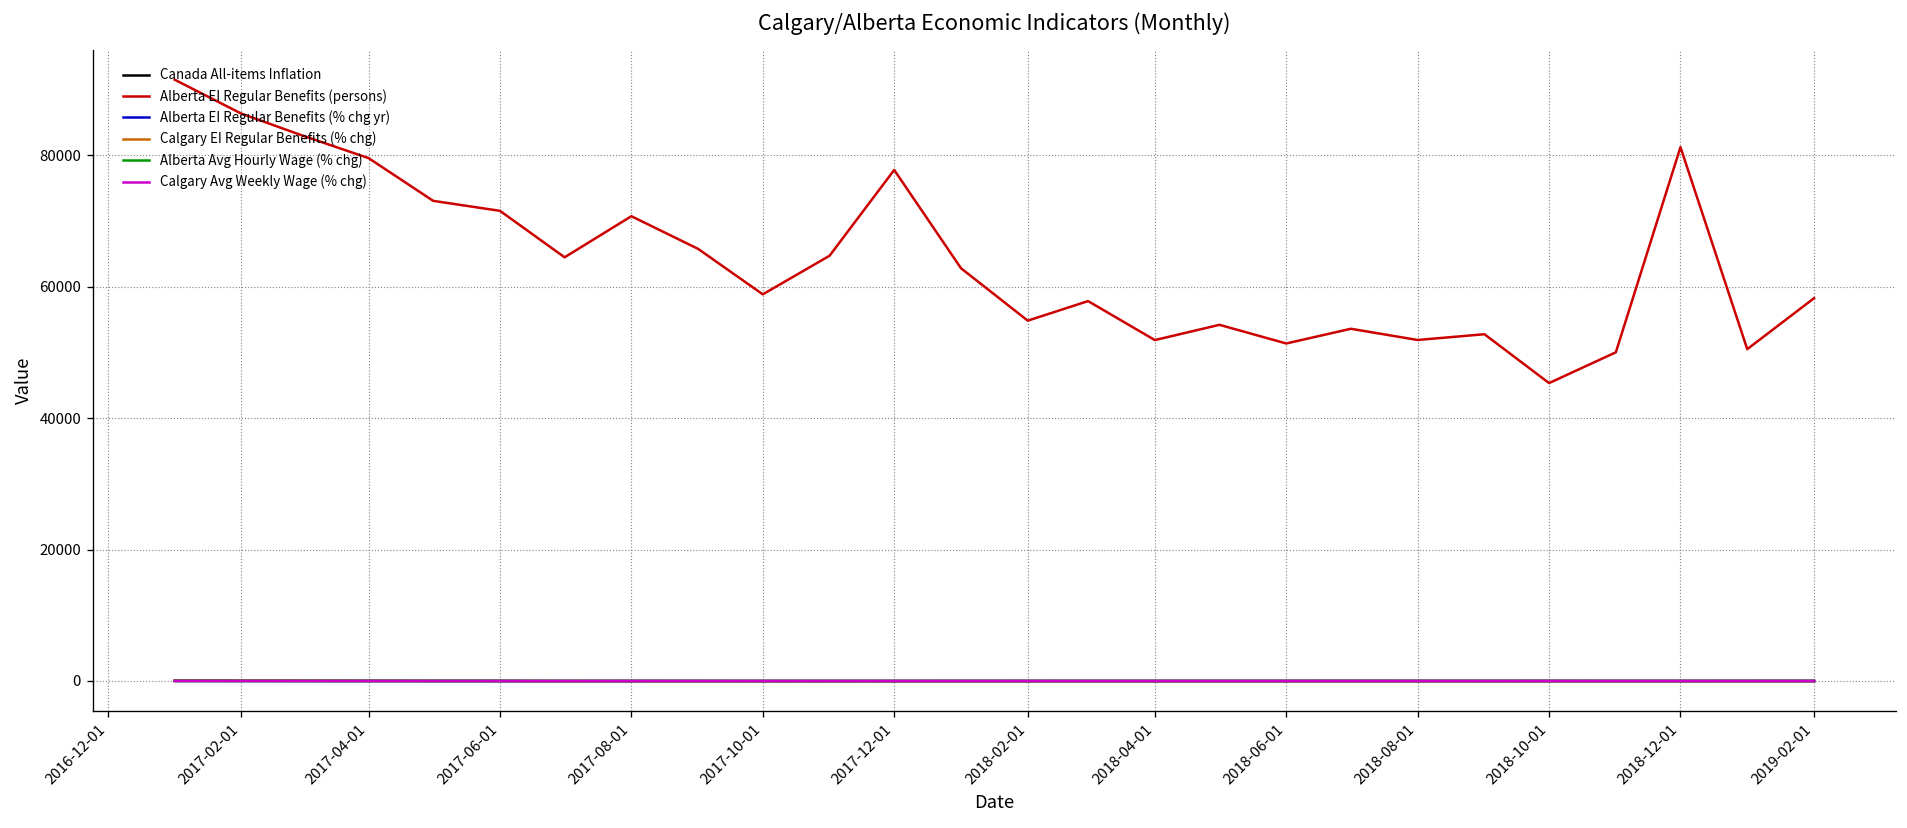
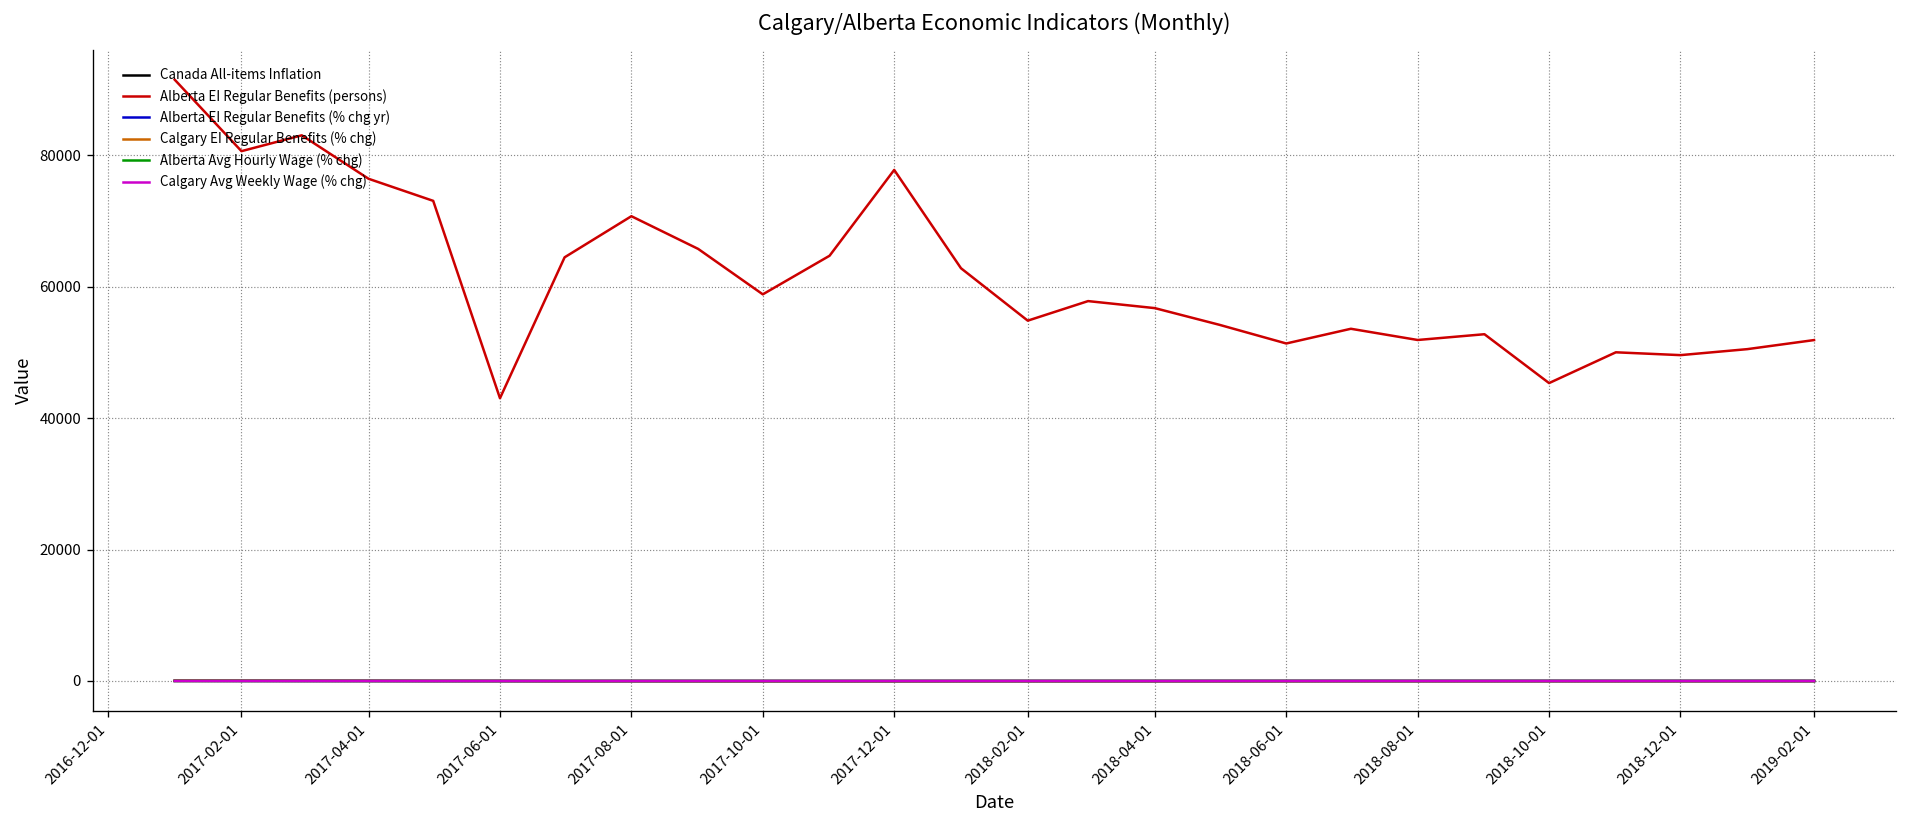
Alberta EI Regular Benefits (persons), 2017-02-01: 86000 -> 81000
Alberta EI Regular Benefits (persons), 2017-04-01: 80000 -> 76000
Alberta EI Regular Benefits (persons), 2017-06-01: 72000 -> 43000
Alberta EI Regular Benefits (persons), 2018-04-01: 52000 -> 57000
Alberta EI Regular Benefits (persons), 2018-12-01: 81000 -> 50000
Alberta EI Regular Benefits (persons), 2019-02-01: 58000 -> 52000
